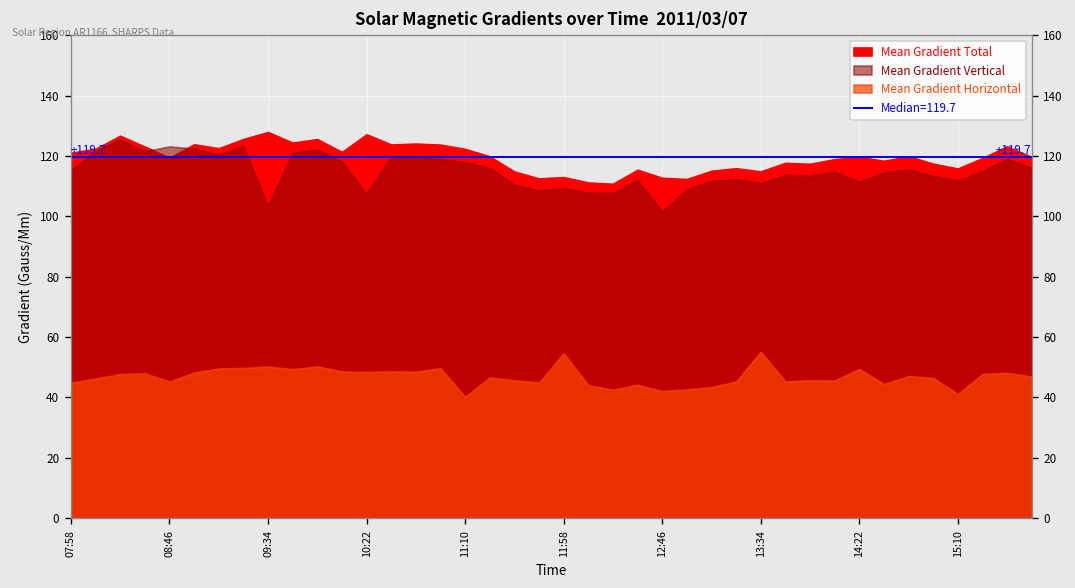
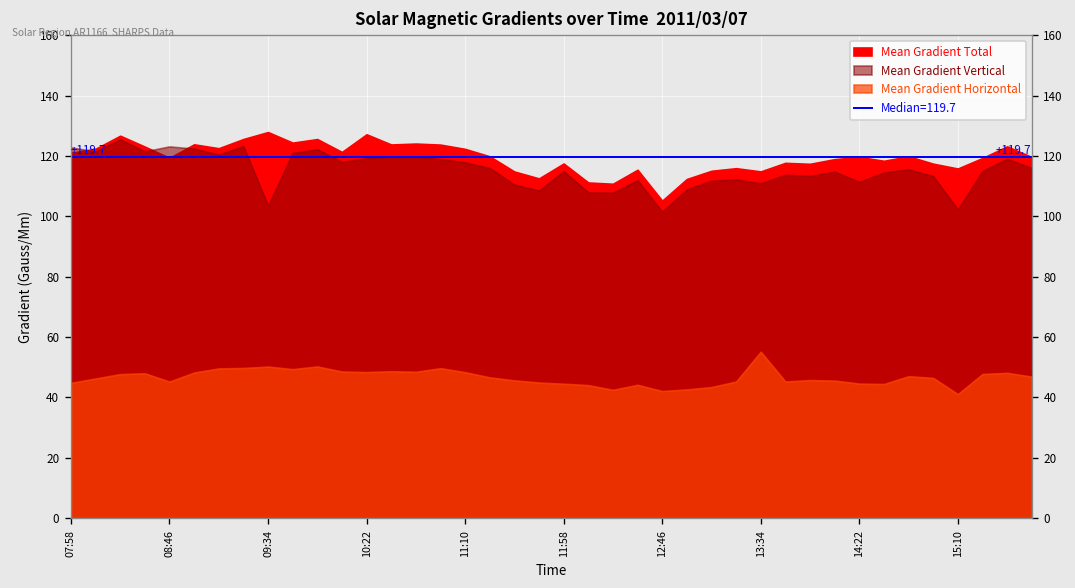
Mean Gradient Vertical, 07:58: 115 -> 123
Mean Gradient Vertical, 10:22: 107 -> 119
Mean Gradient Horizontal, 11:10: 40 -> 48
Mean Gradient Total, 11:58: 113 -> 117
Mean Gradient Vertical, 11:58: 109 -> 115
Mean Gradient Horizontal, 11:58: 55 -> 45
Mean Gradient Total, 12:46: 113 -> 105
Mean Gradient Horizontal, 14:22: 49 -> 45
Mean Gradient Vertical, 15:10: 112 -> 102
